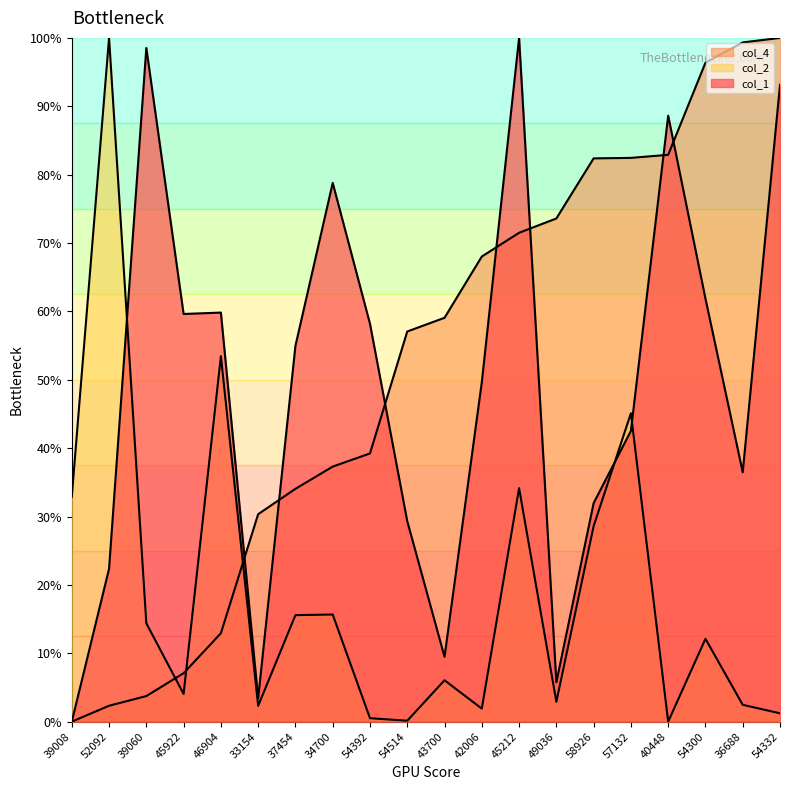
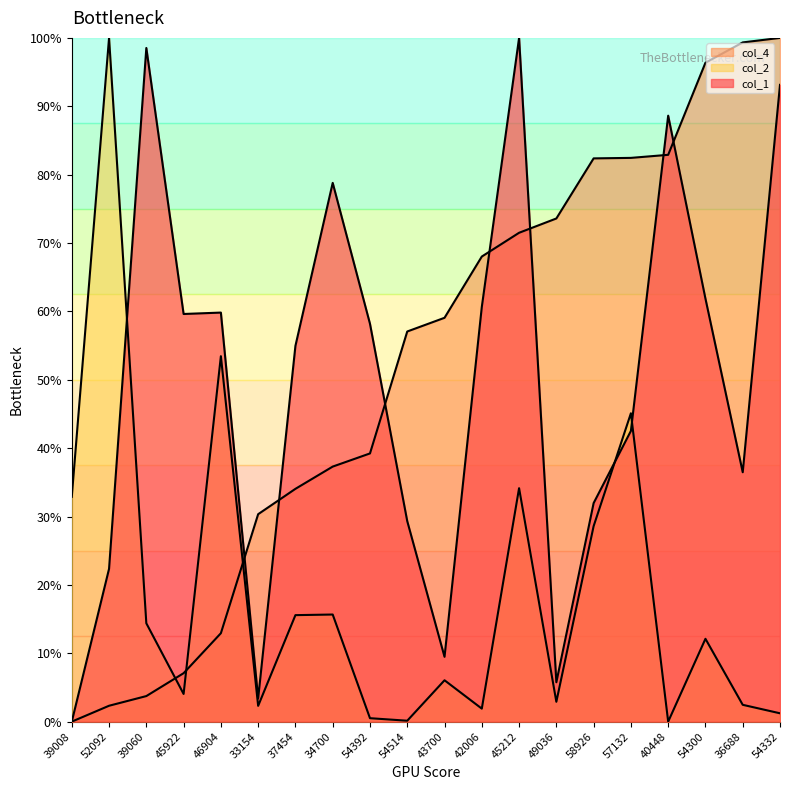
col_1, 42006: 50% -> 61%
